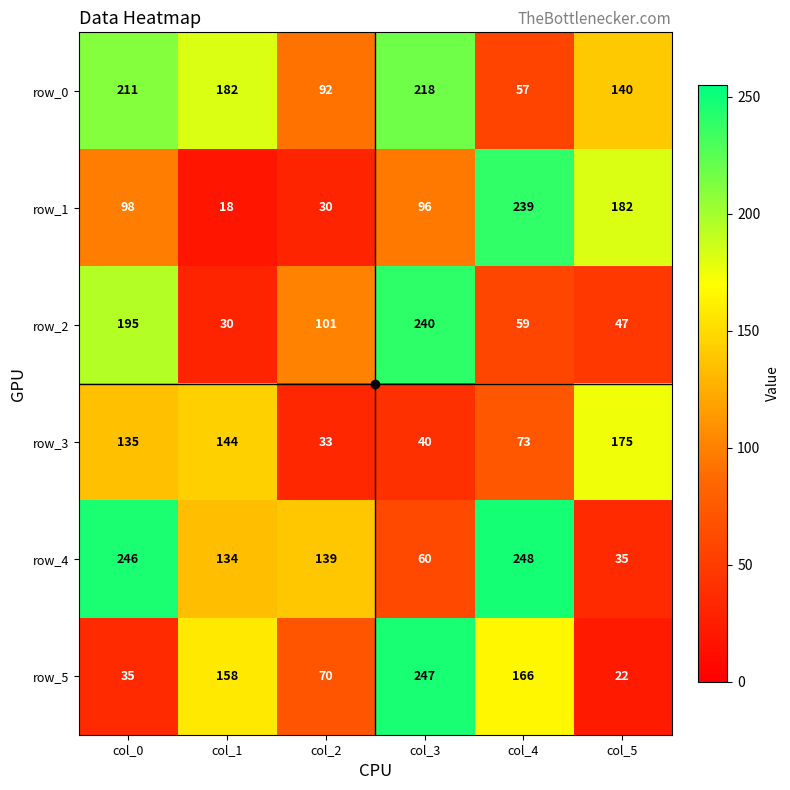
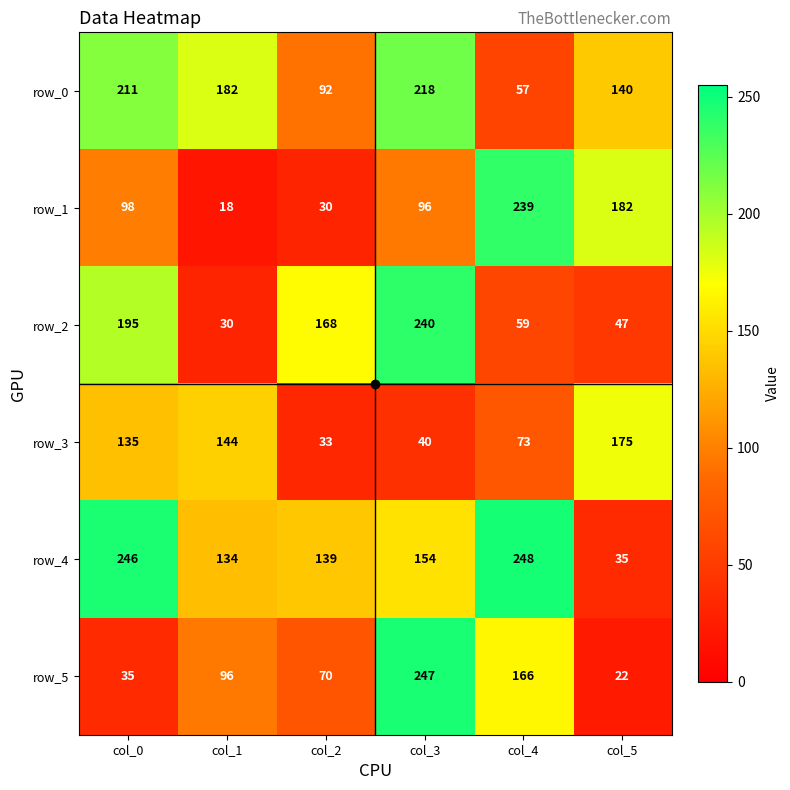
row_2, col_2: 101 -> 168
row_4, col_3: 60 -> 154
row_5, col_1: 158 -> 96
